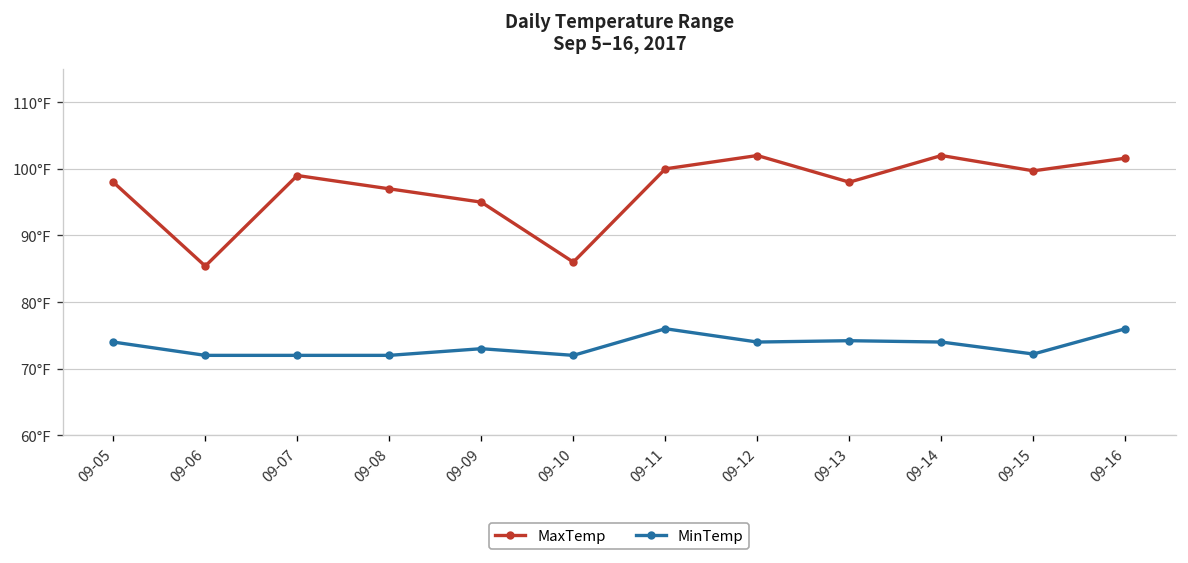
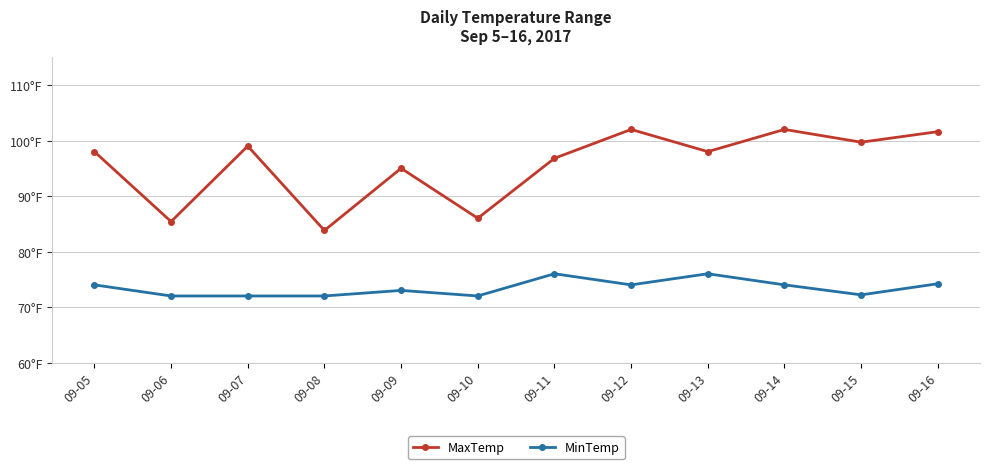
MaxTemp, 09-08: 97°F -> 84°F
MaxTemp, 09-11: 100°F -> 97°F
MinTemp, 09-13: 74°F -> 76°F
MinTemp, 09-16: 76°F -> 74°F
